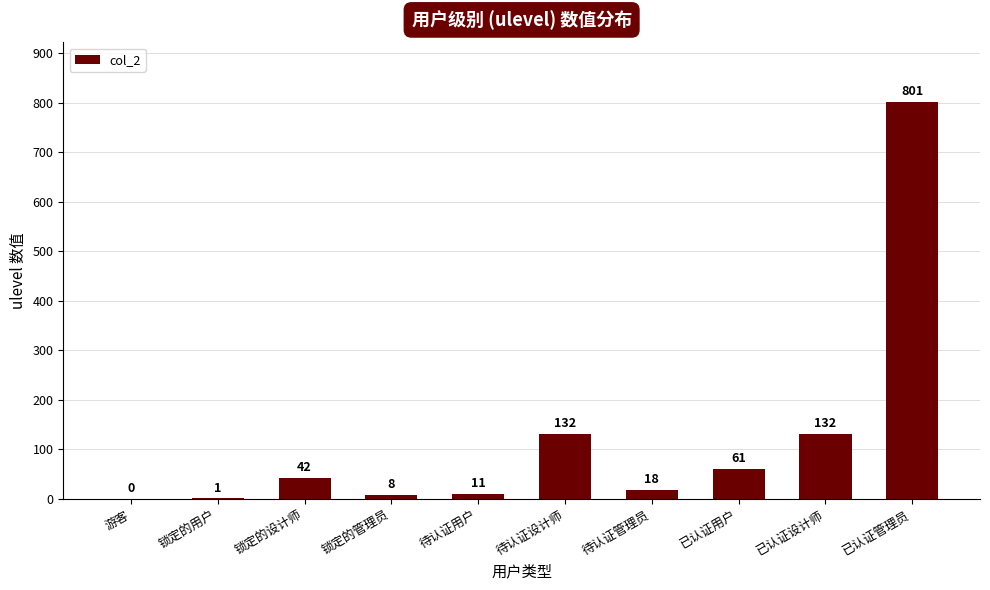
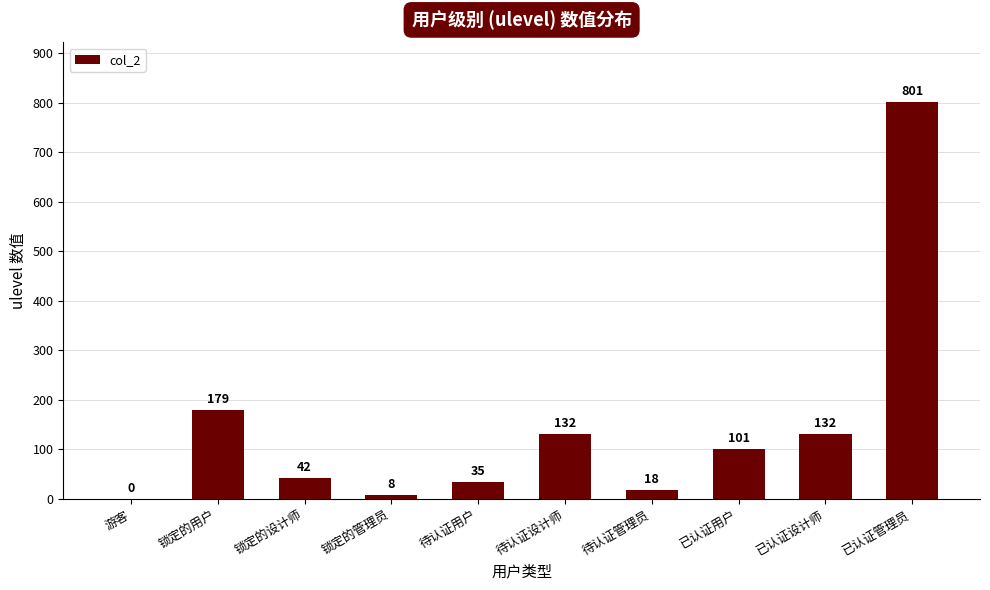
锁定的用户: 1 -> 179
待认证用户: 11 -> 35
已认证用户: 61 -> 101
